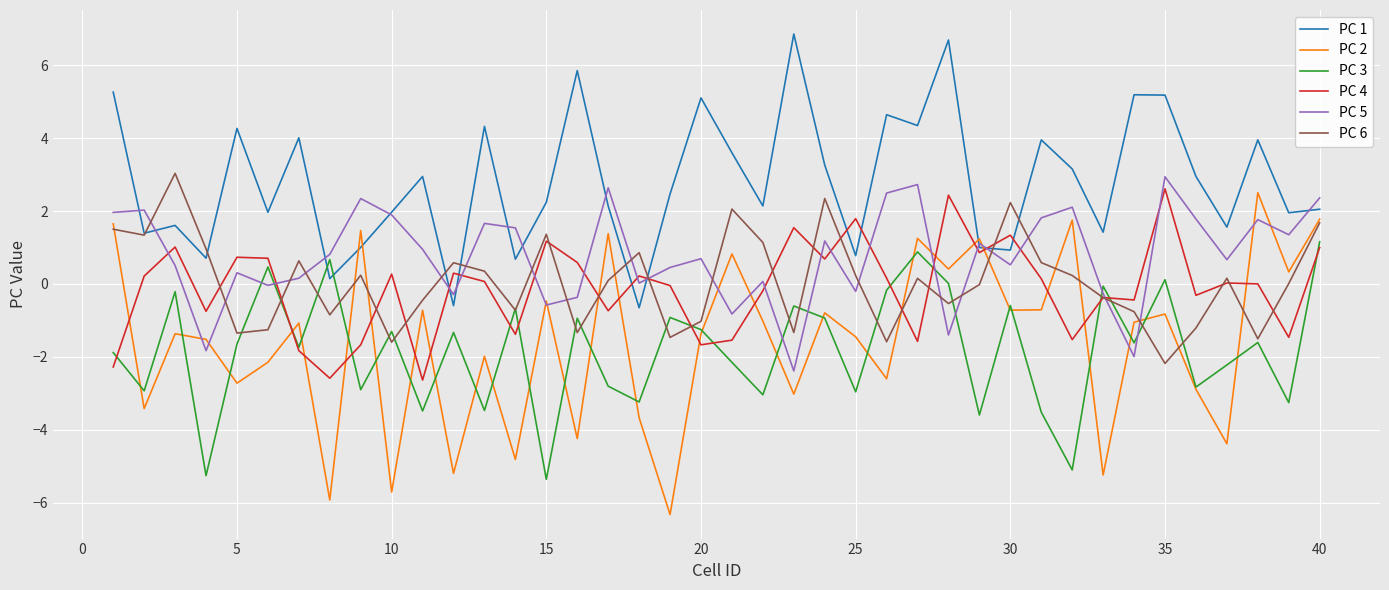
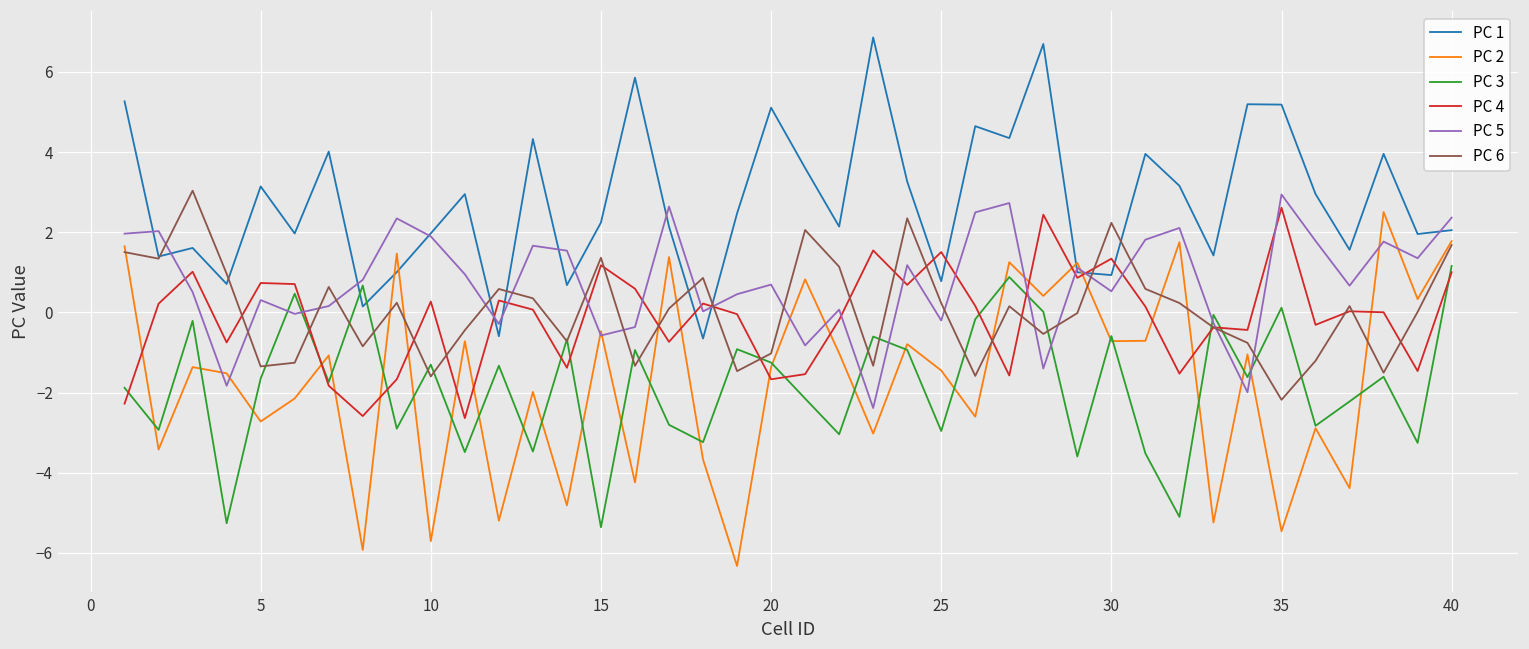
PC 1, 5: 4.3 -> 3.1
PC 4, 25: 1.8 -> 1.5
PC 2, 35: -0.8 -> -5.5
